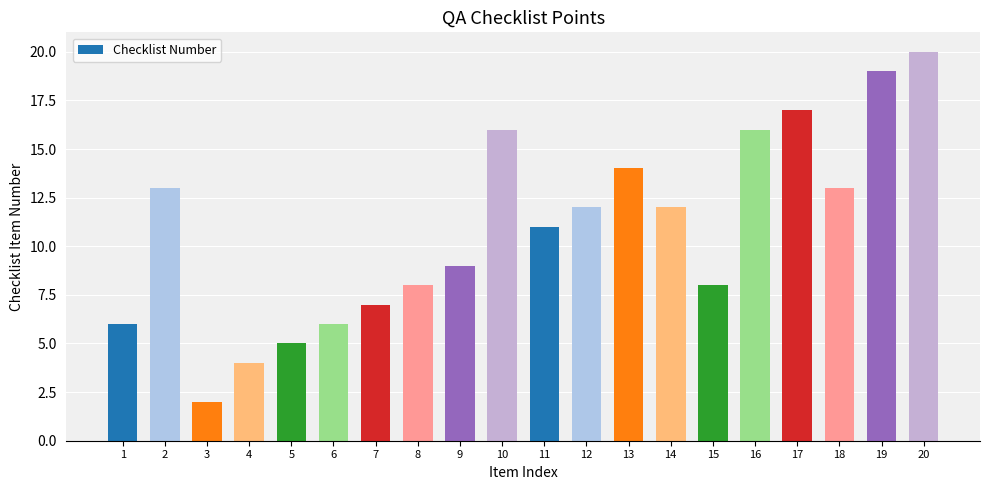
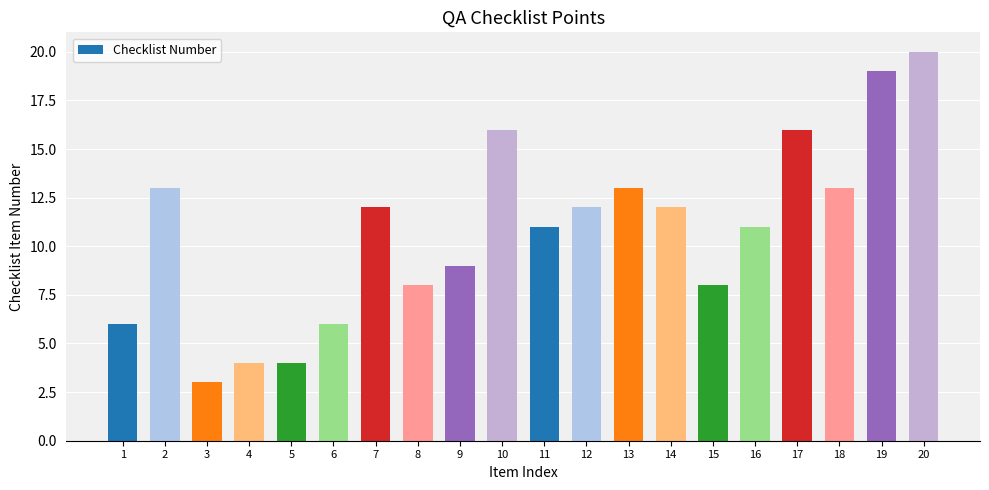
3: 2 -> 3
5: 5 -> 4
7: 7 -> 12
13: 14 -> 13
16: 16 -> 11
17: 17 -> 16
